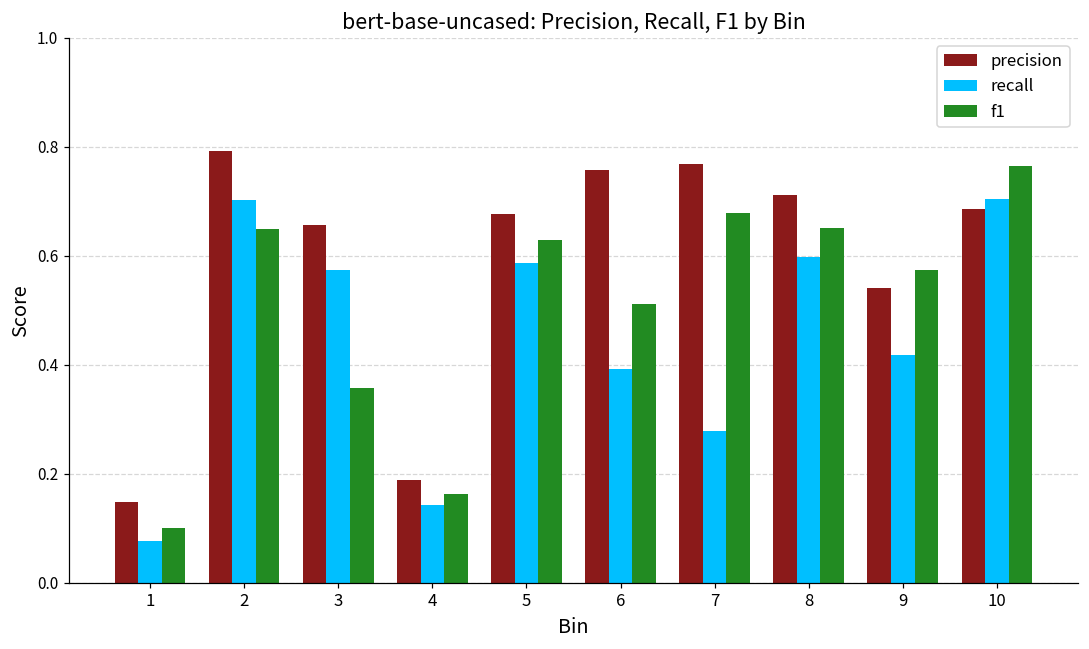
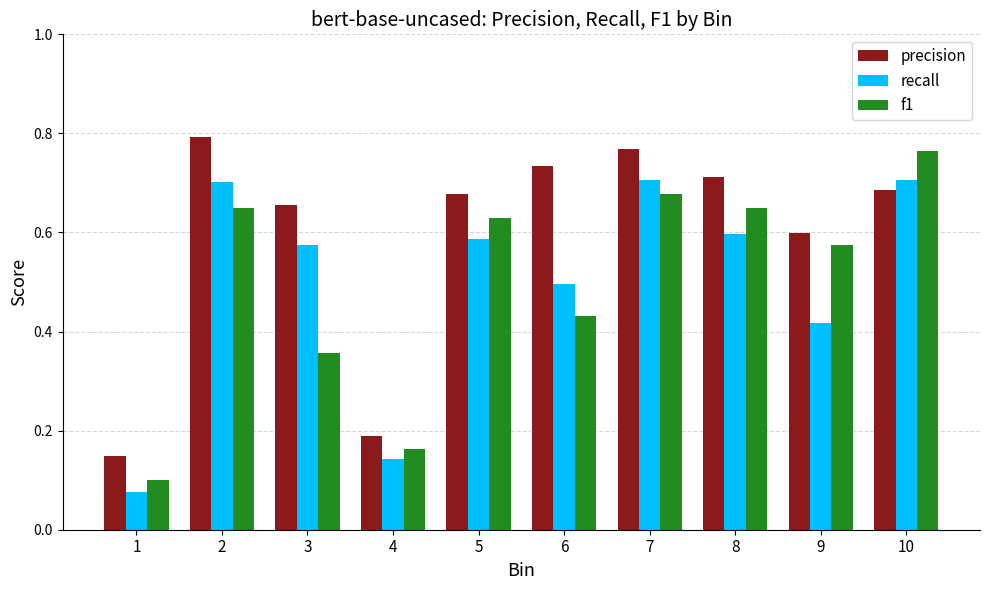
precision, 6: 0.76 -> 0.73
recall, 6: 0.39 -> 0.50
f1, 6: 0.51 -> 0.43
recall, 7: 0.28 -> 0.71
precision, 9: 0.54 -> 0.60
